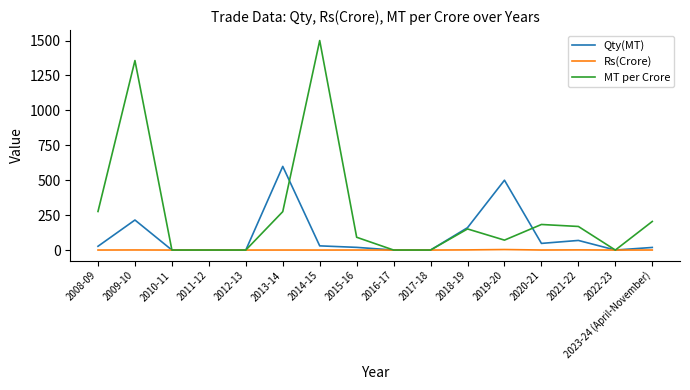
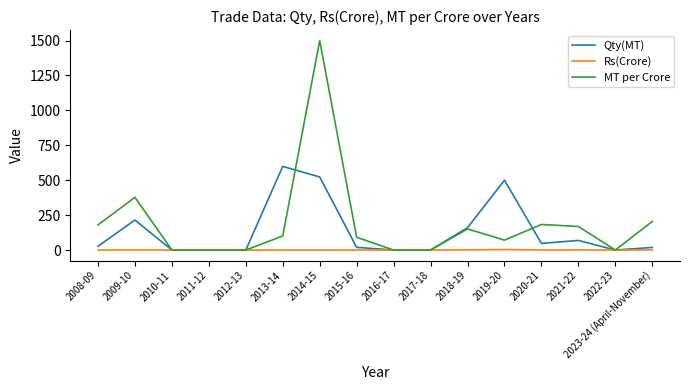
MT per Crore, 2008-09: 280 -> 180
MT per Crore, 2009-10: 1360 -> 380
MT per Crore, 2013-14: 280 -> 100
Qty(MT), 2014-15: 30 -> 520
